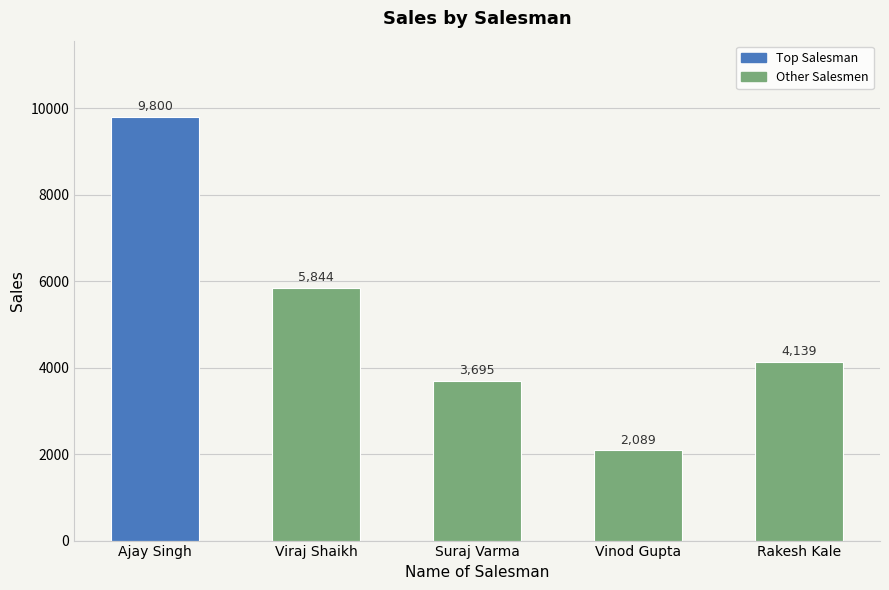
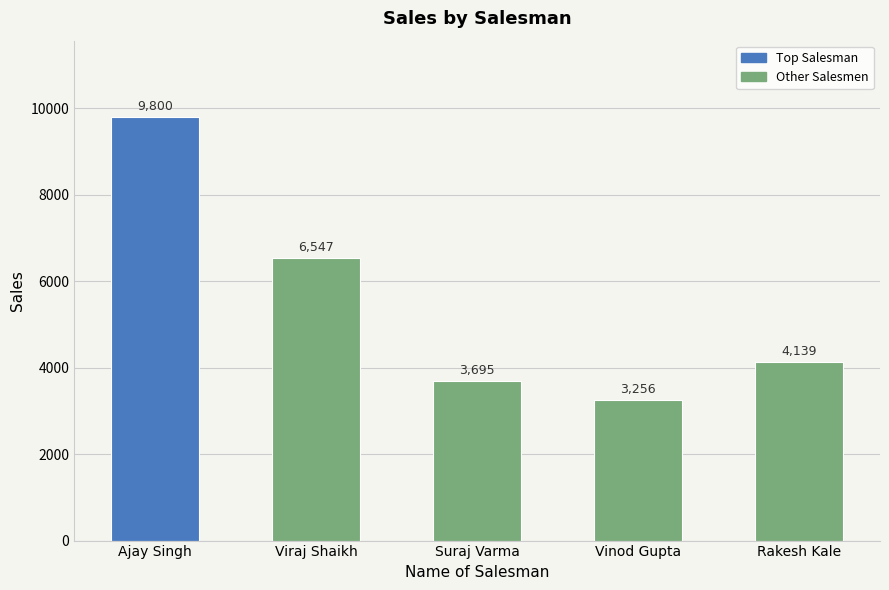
Viraj Shaikh: 5,844 -> 6,547
Vinod Gupta: 2,089 -> 3,256
